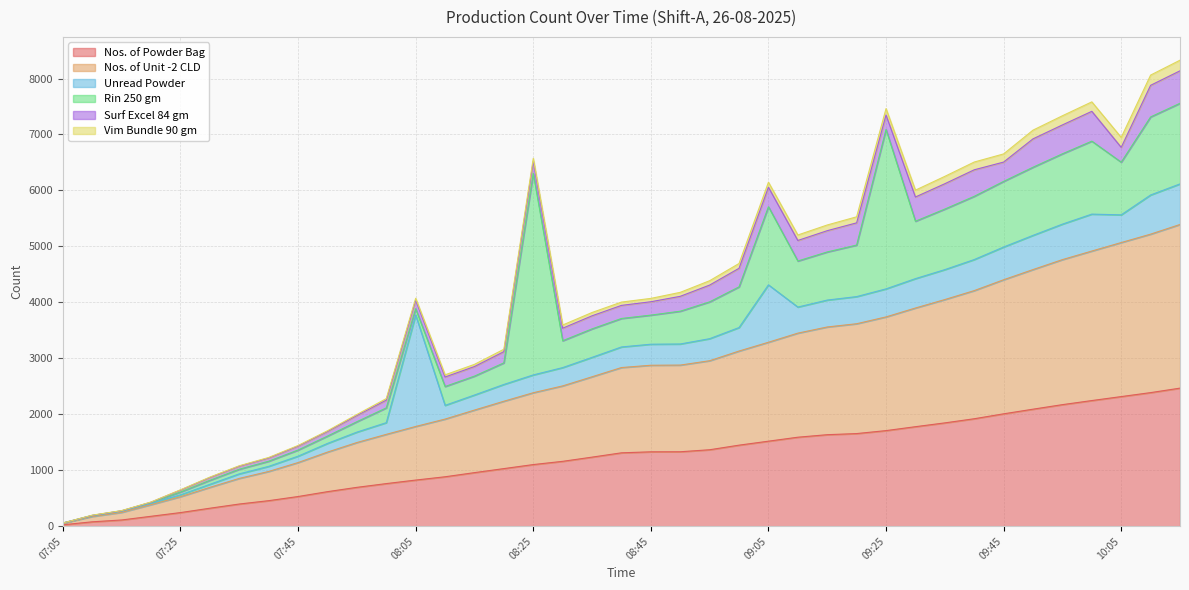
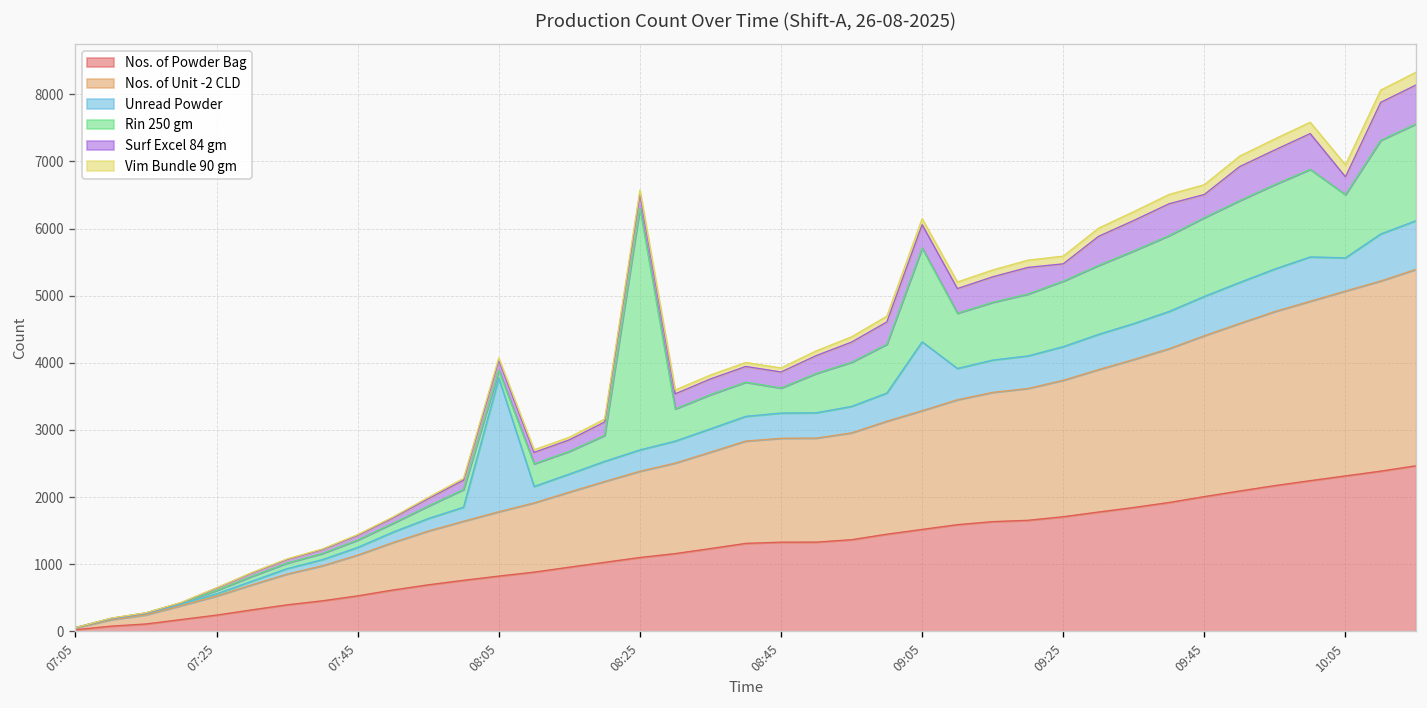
Rin 250 gm, 08:45: 500 -> 400
Rin 250 gm, 09:25: 2800 -> 1000
